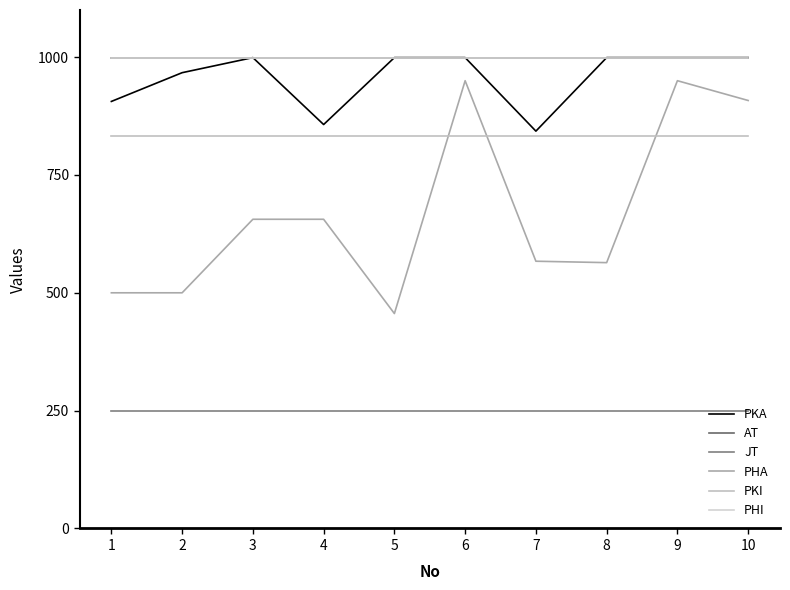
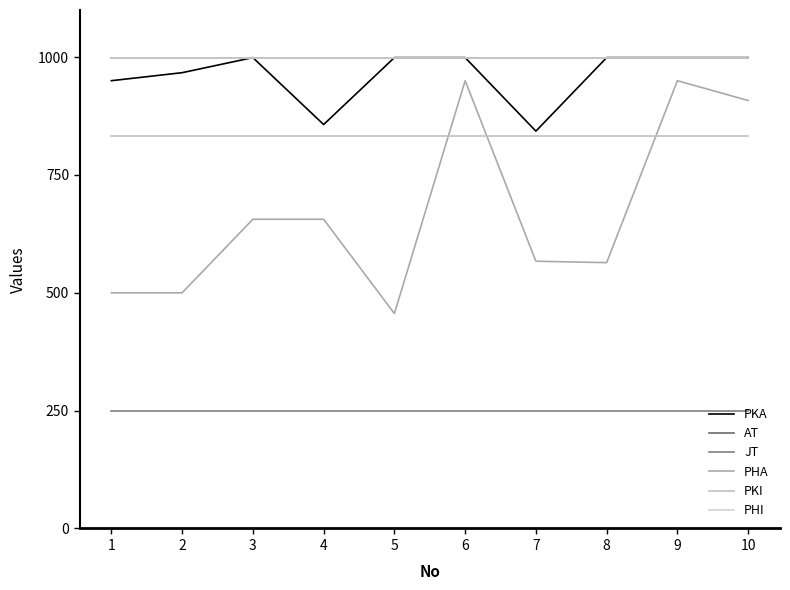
PKA, 1: 910 -> 950
